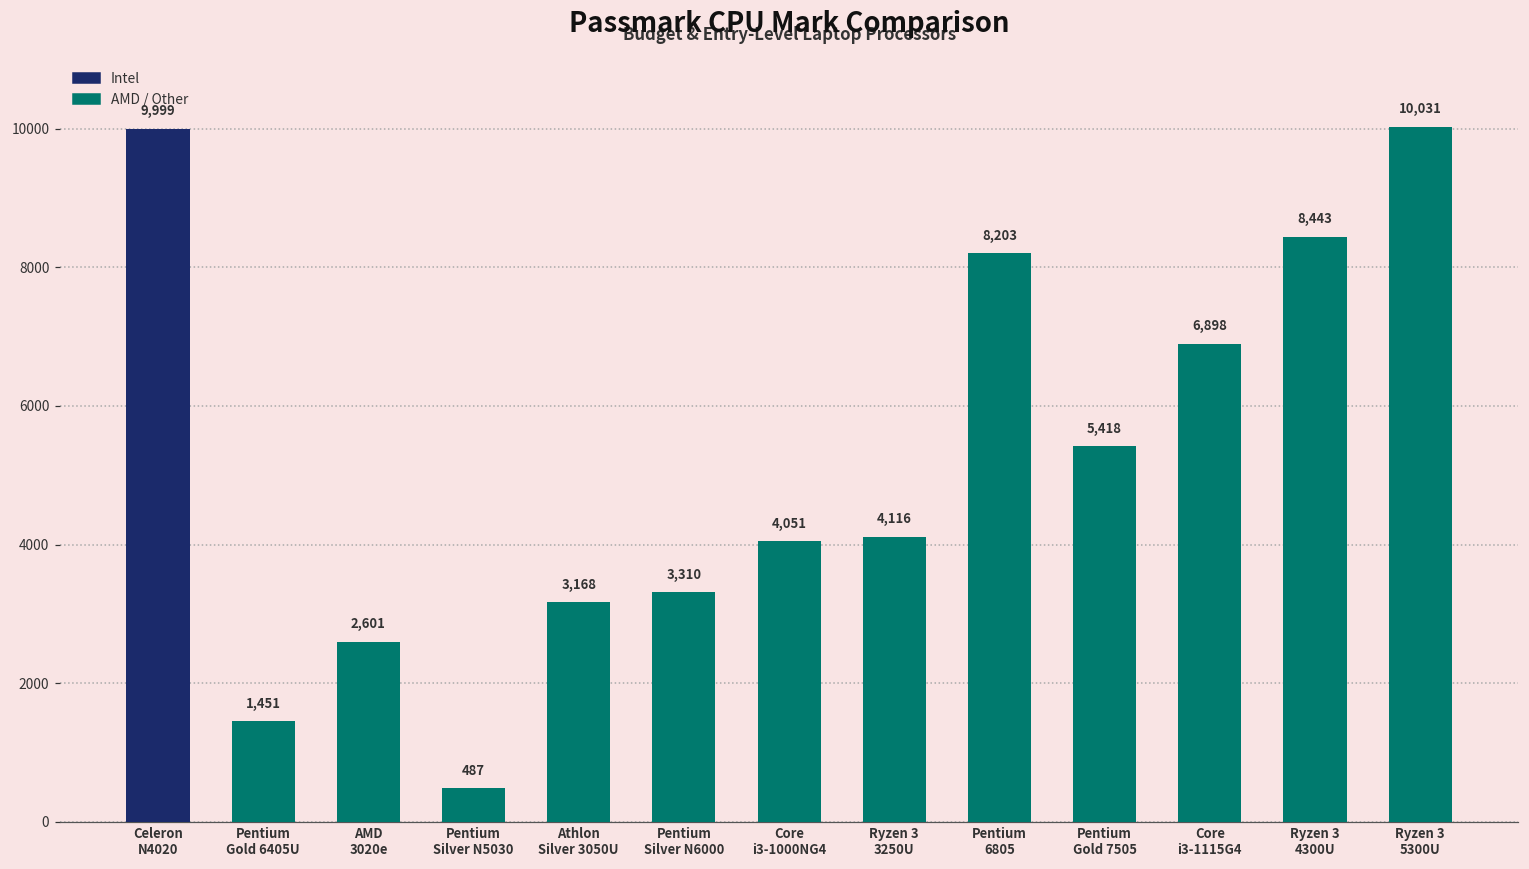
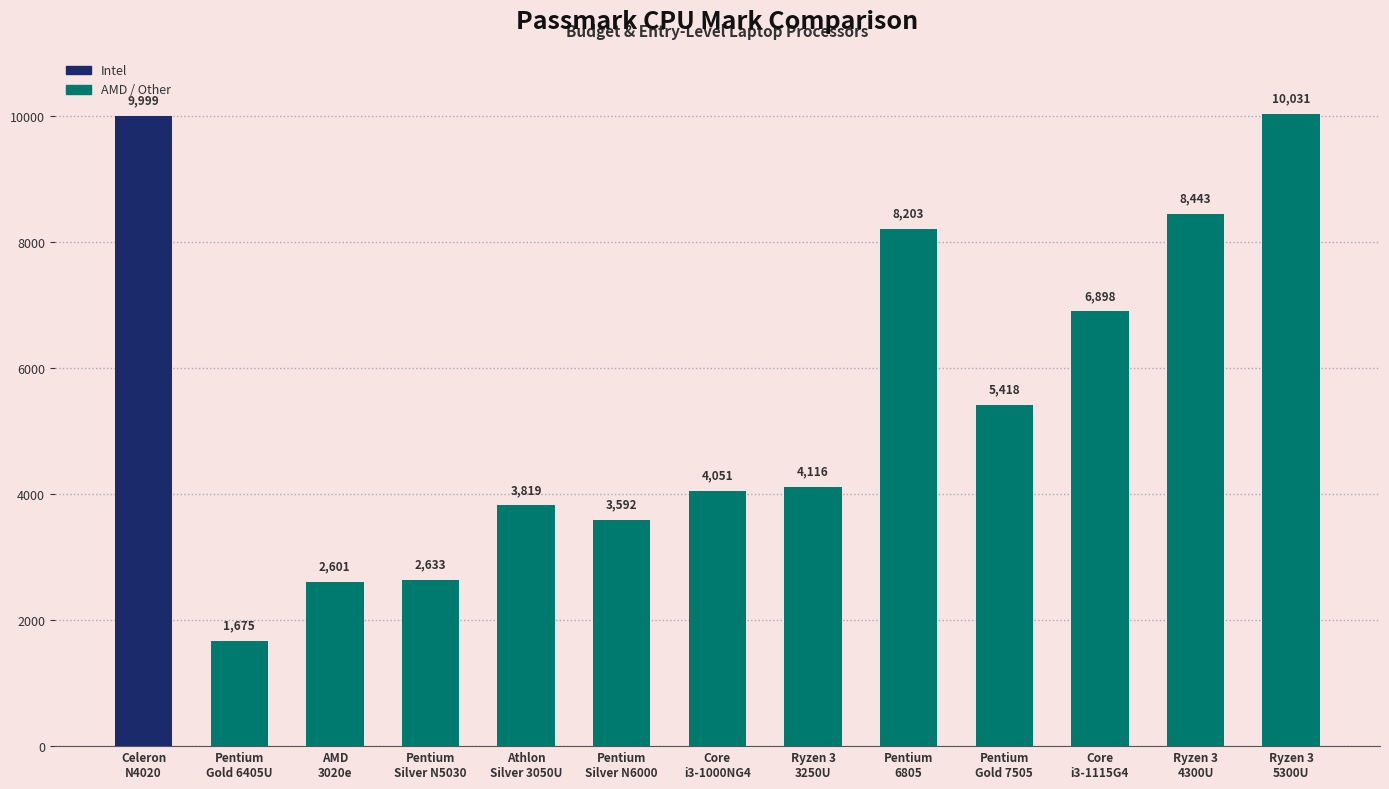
Pentium Gold 6405U: 1,451 -> 1,675
Pentium Silver N5030: 487 -> 2,633
Athlon Silver 3050U: 3,168 -> 3,819
Pentium Silver N6000: 3,310 -> 3,592
